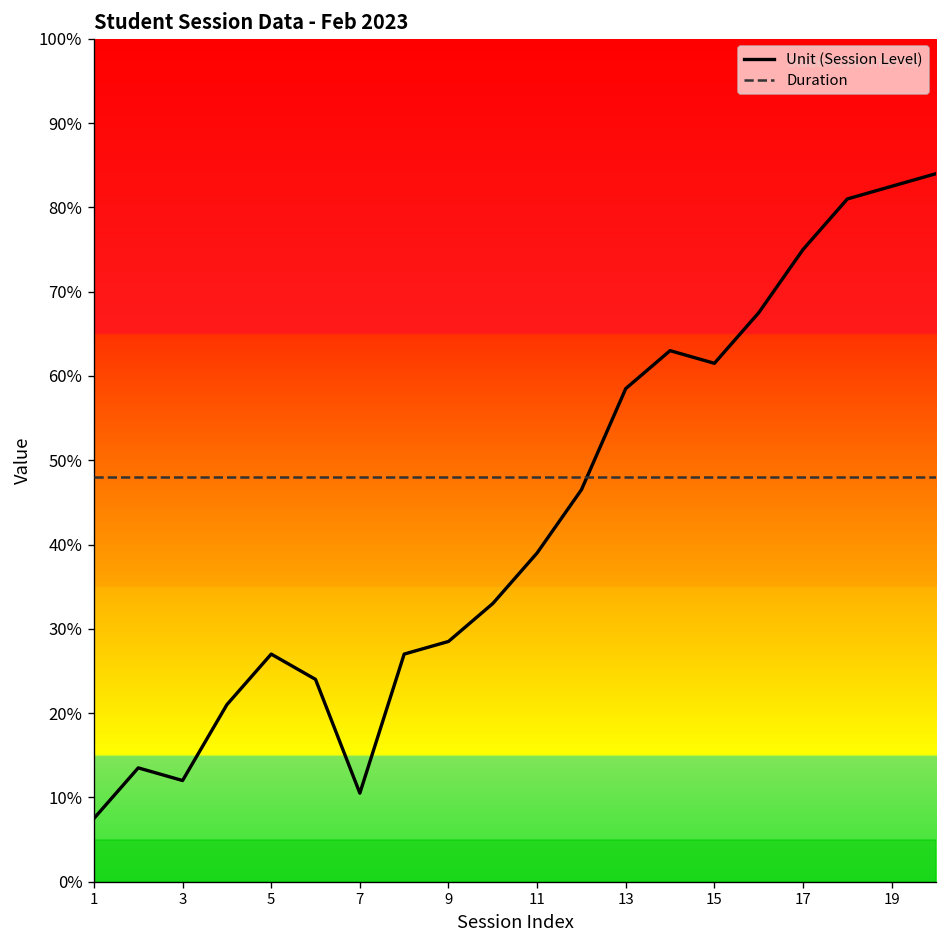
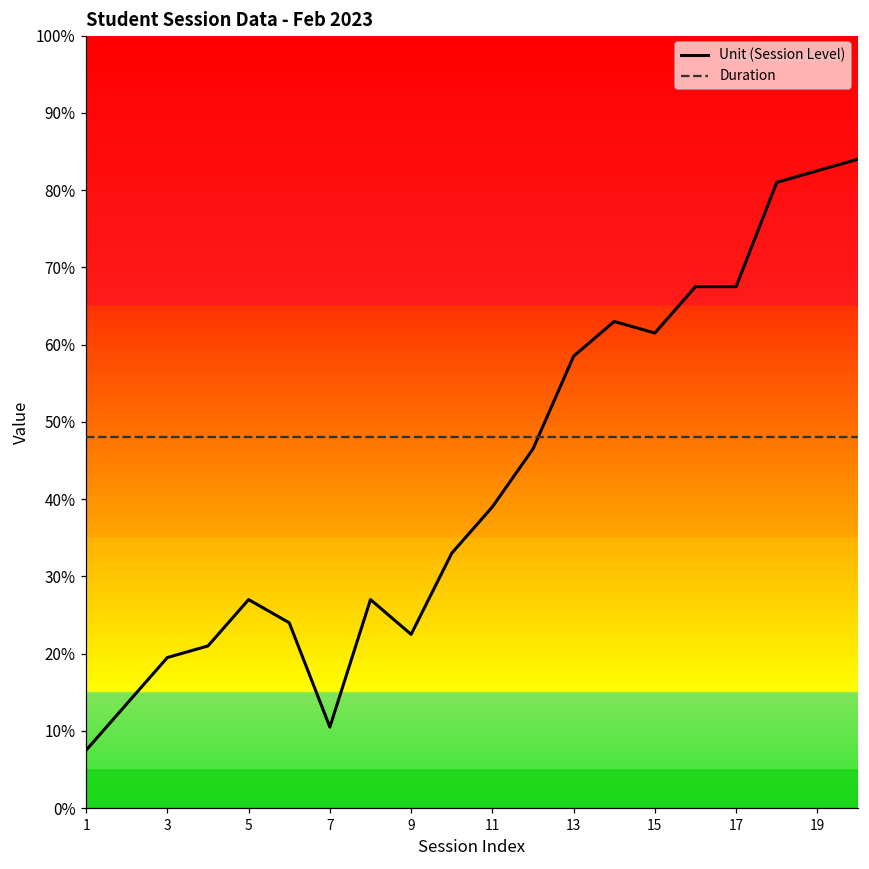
Unit (Session Level), 3: 12% -> 20%
Unit (Session Level), 9: 29% -> 23%
Unit (Session Level), 17: 75% -> 68%
